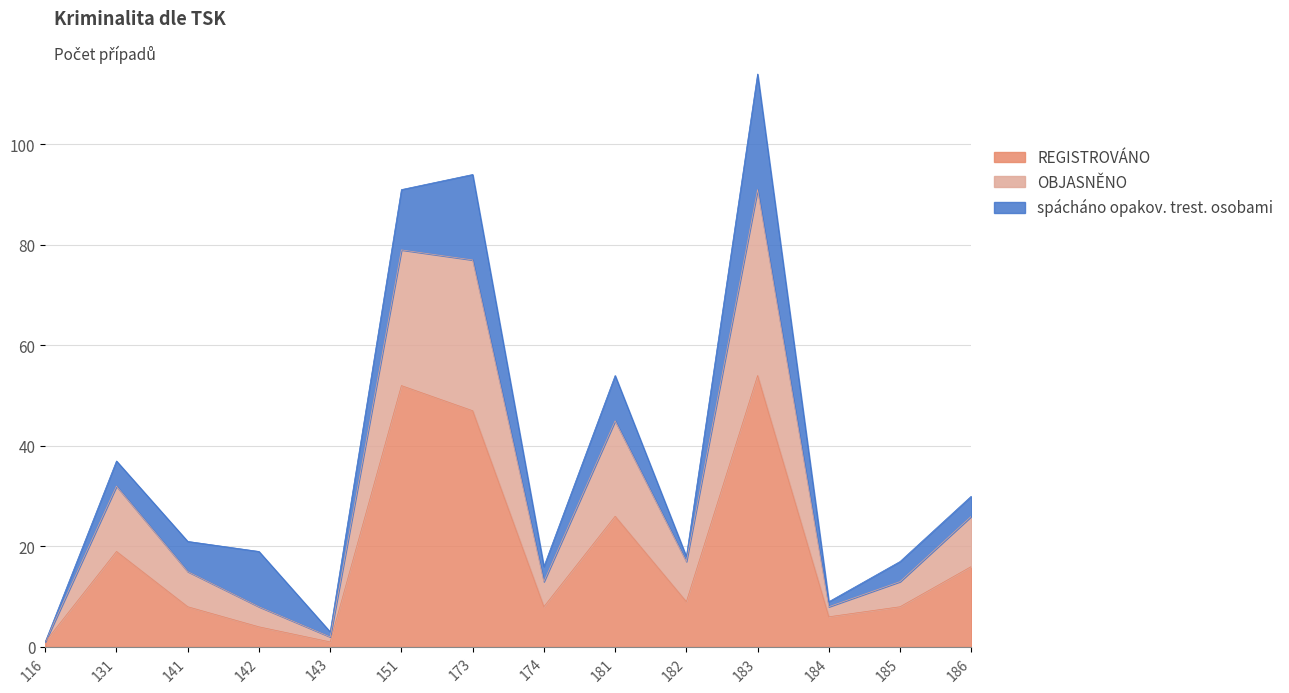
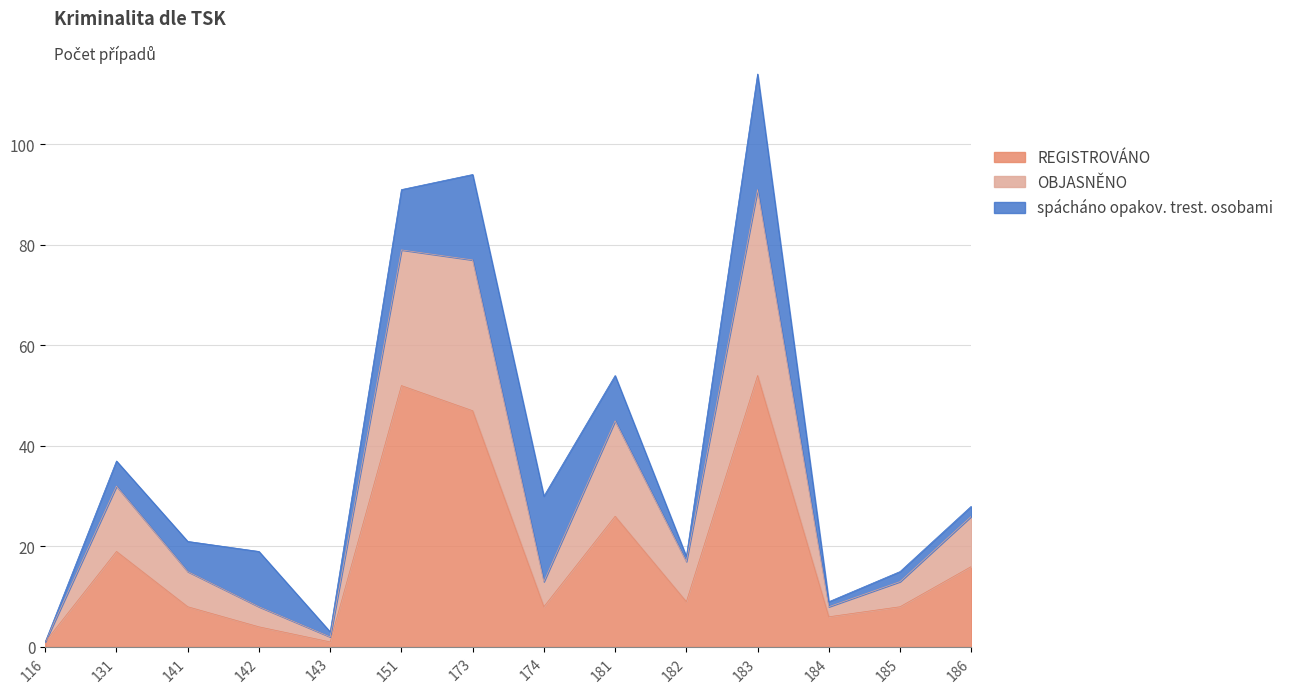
spácháno opakov. trest. osobami, 174: 3 -> 17
spácháno opakov. trest. osobami, 185: 4 -> 2
spácháno opakov. trest. osobami, 186: 4 -> 2
